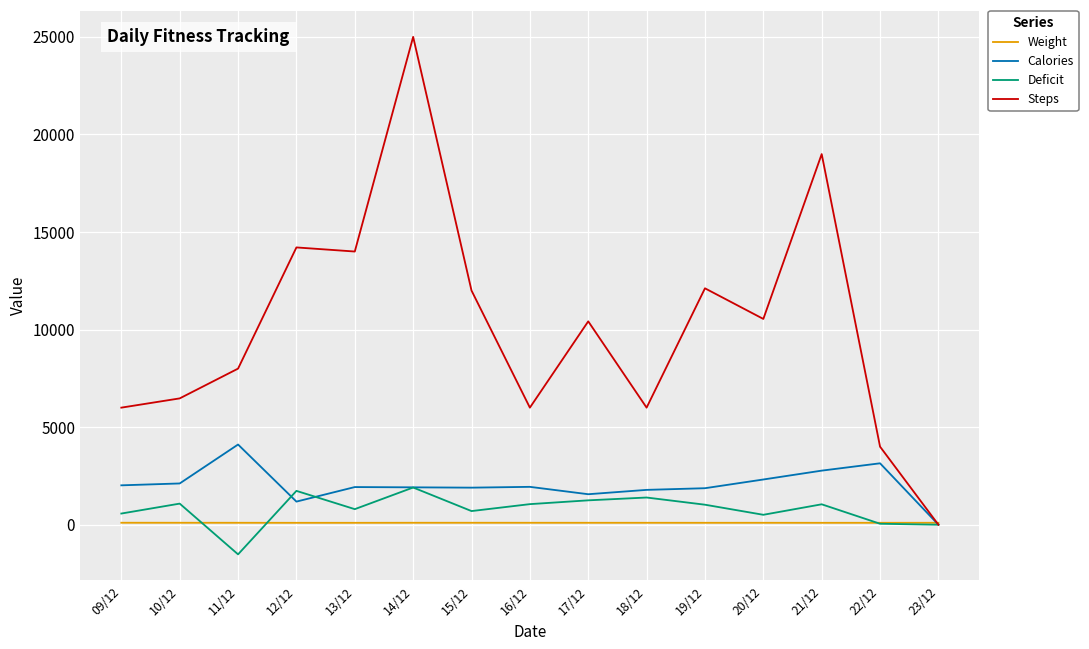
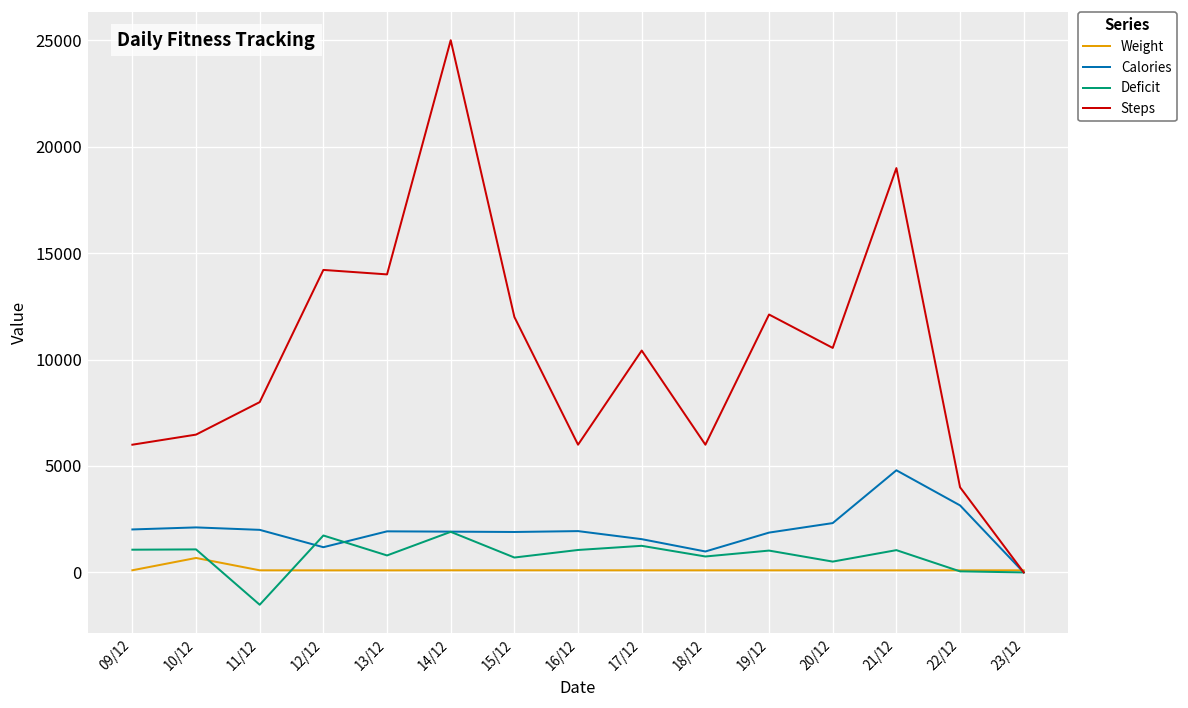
Deficit, 09/12: 600 -> 1100
Weight, 10/12: 100 -> 700
Calories, 11/12: 4100 -> 2000
Calories, 18/12: 1800 -> 1000
Deficit, 18/12: 1400 -> 700
Calories, 21/12: 2800 -> 4800
